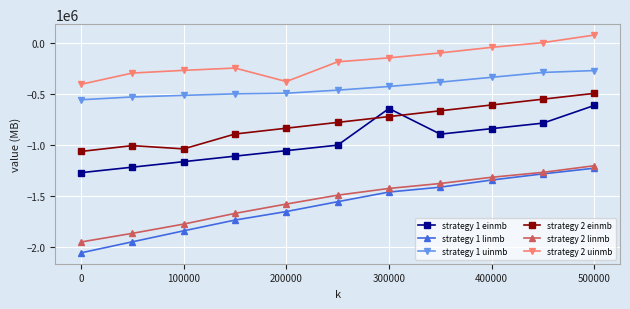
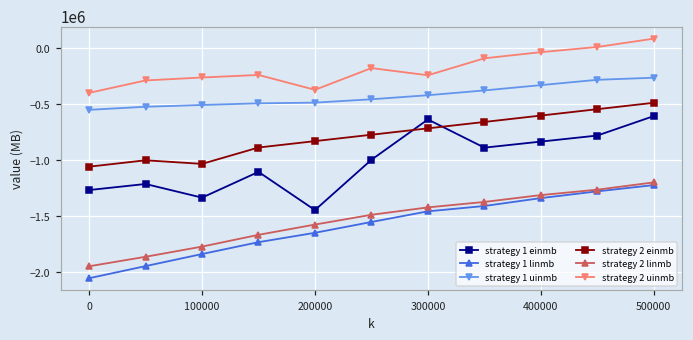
strategy 1 einmb, 100000: -1160000 -> -1340000
strategy 1 einmb, 200000: -1050000 -> -1450000
strategy 2 uinmb, 300000: -140000 -> -250000
